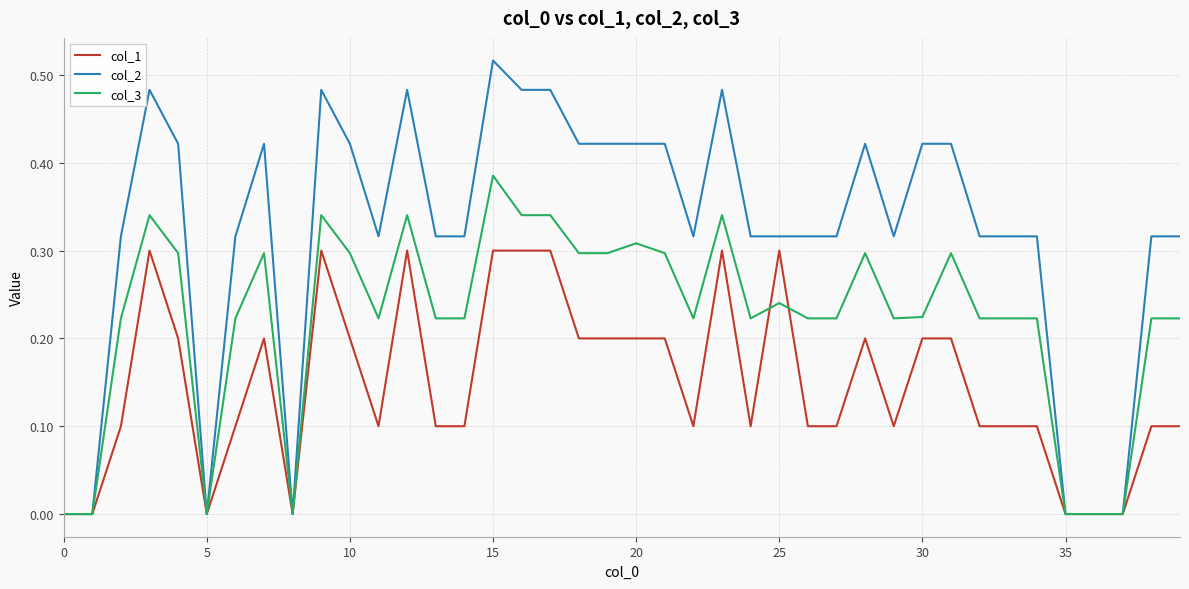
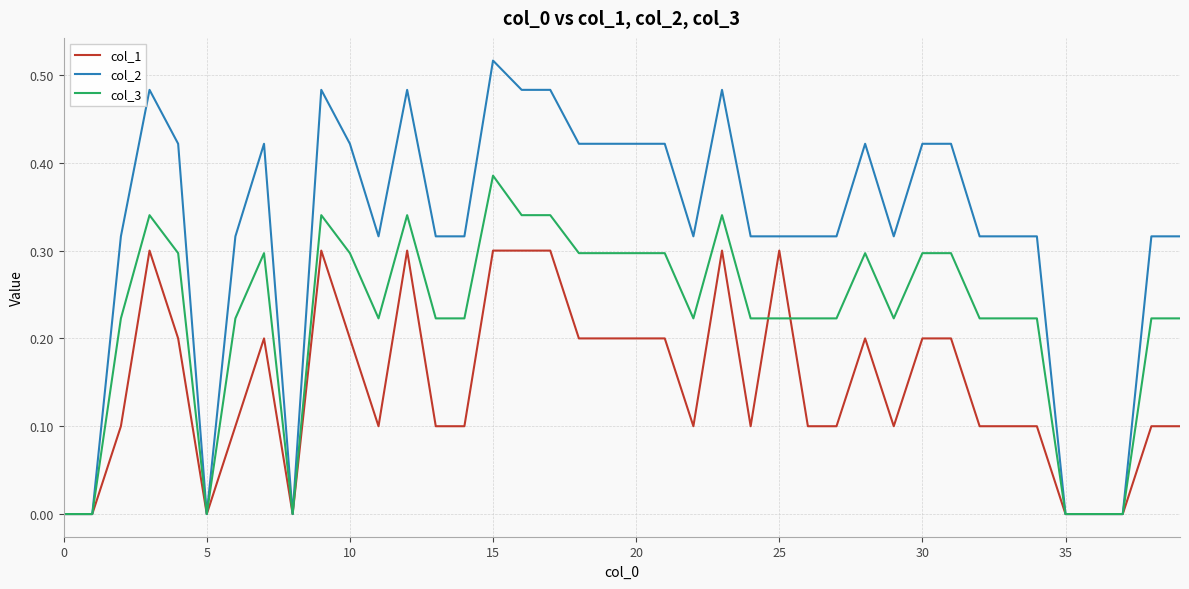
col_3, 20: 0.31 -> 0.30
col_3, 25: 0.24 -> 0.22
col_3, 30: 0.22 -> 0.30
